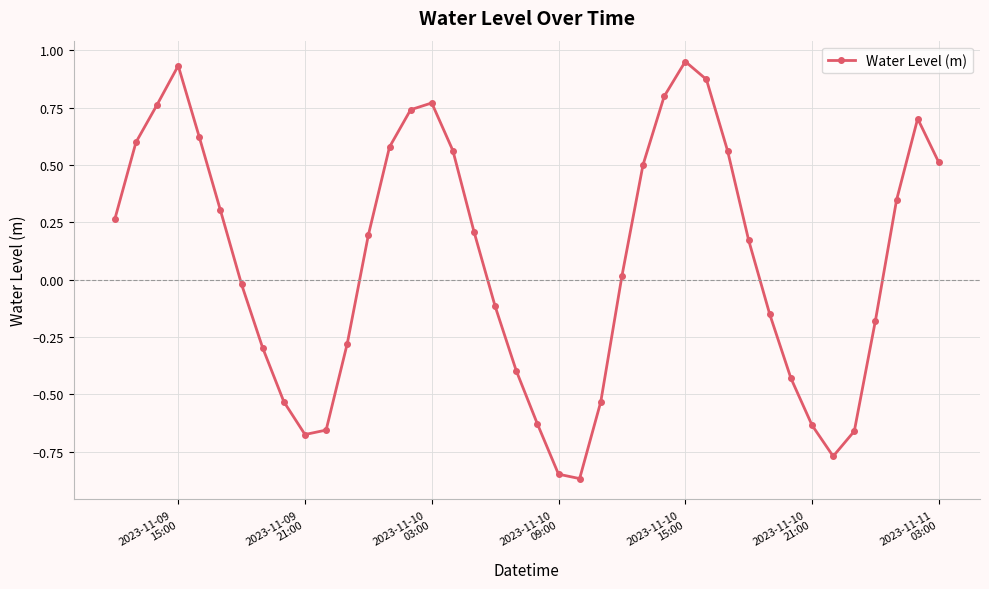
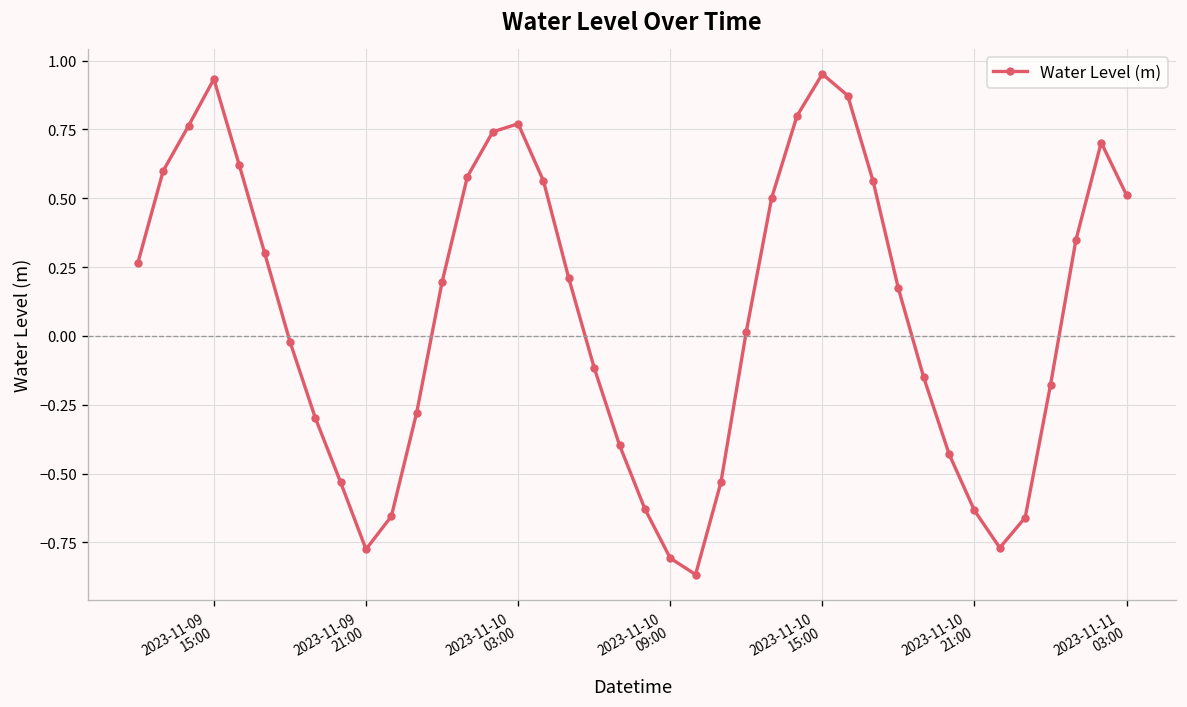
2023-11-09 21:00: -0.67 -> -0.78
2023-11-10 09:00: -0.85 -> -0.81
